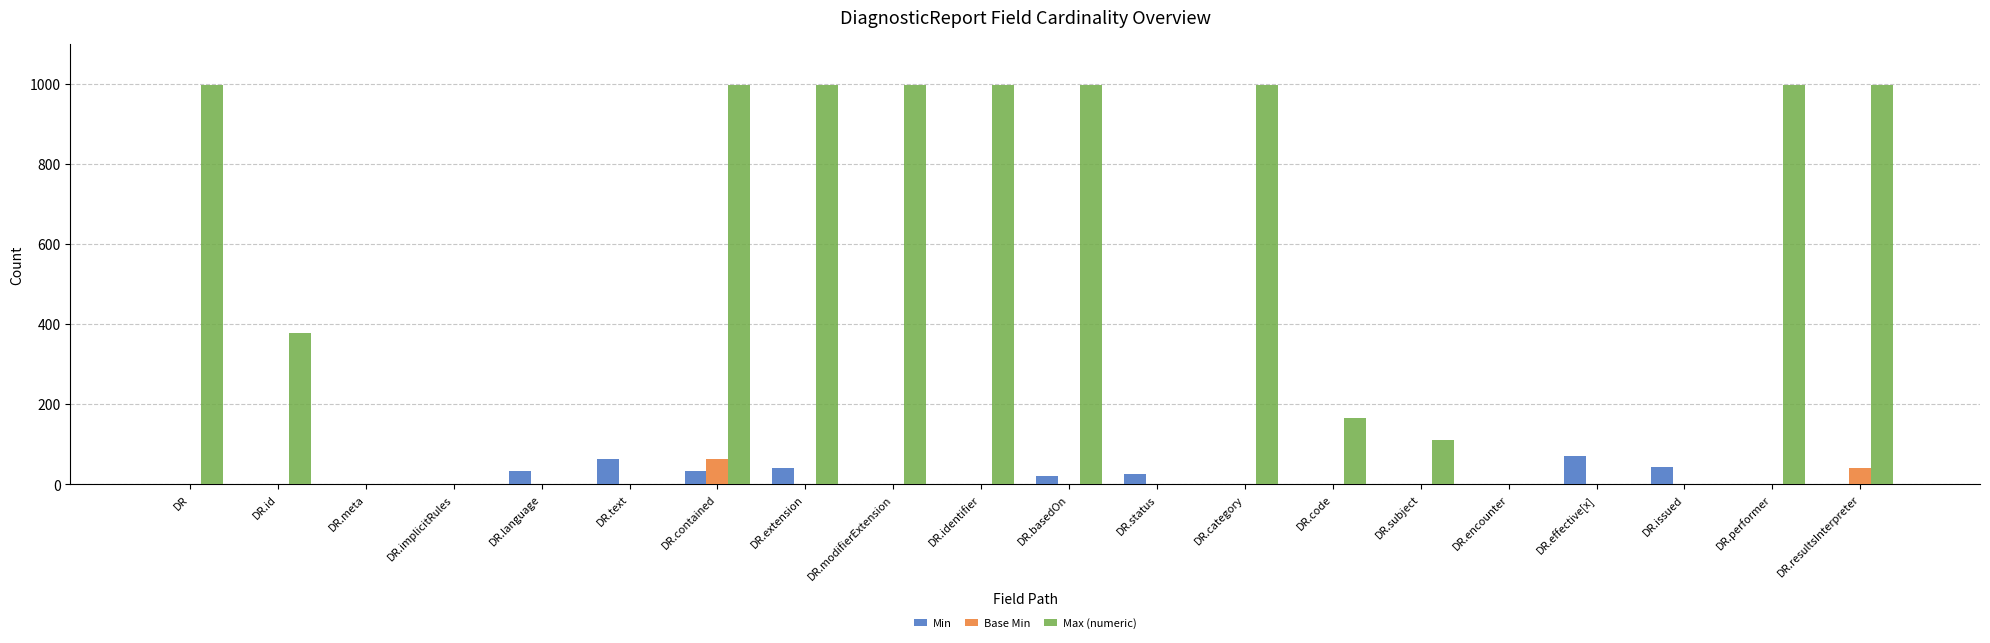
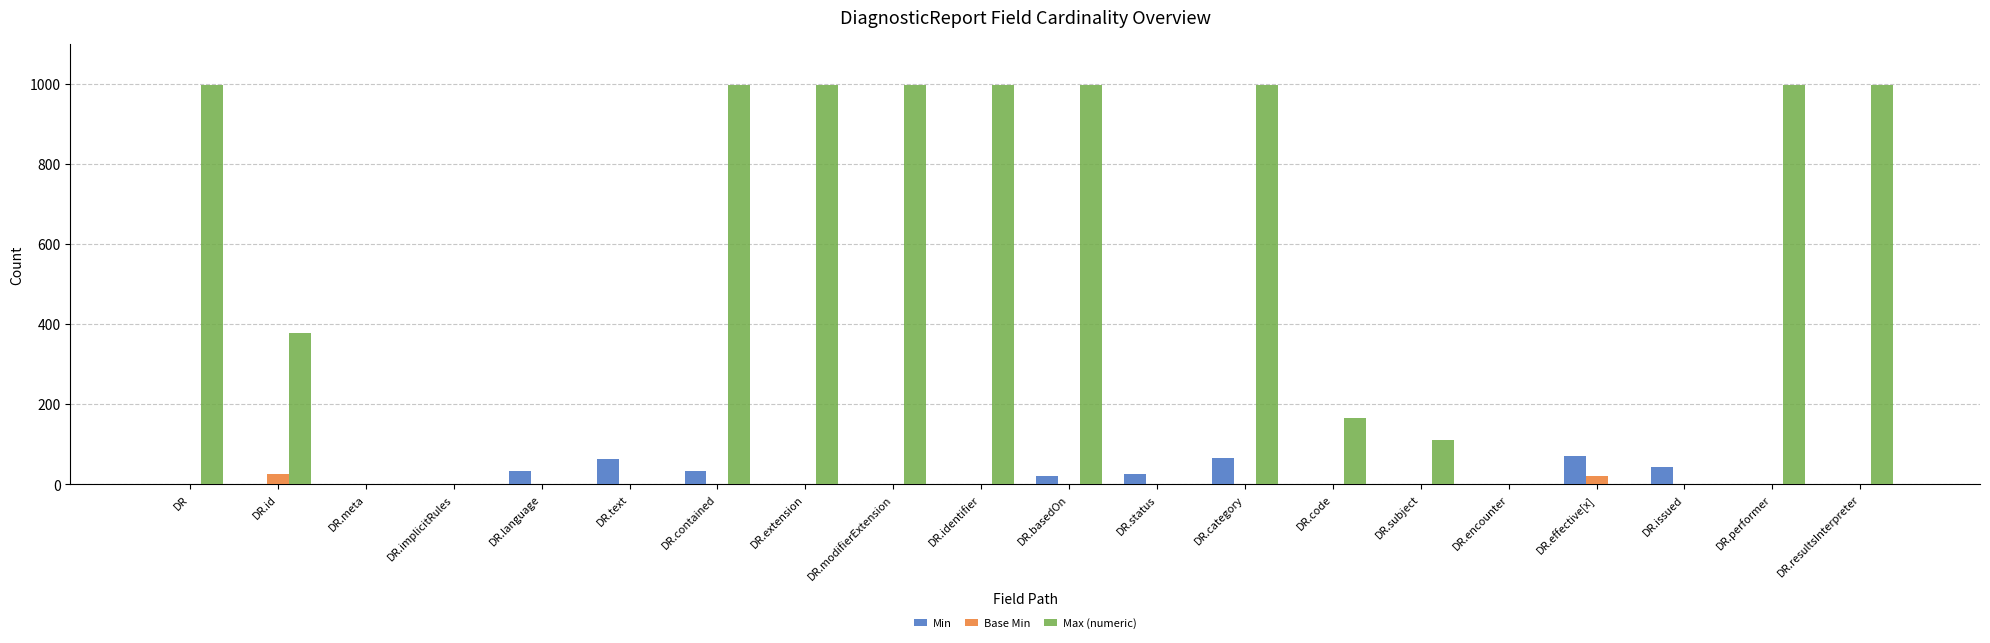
Base Min, DR.id: 0 -> 30
Base Min, DR.contained: 60 -> 0
Min, DR.extension: 40 -> 0
Min, DR.category: 0 -> 70
Base Min, DR.effective[x]: 0 -> 20
Base Min, DR.resultsInterpreter: 40 -> 0
